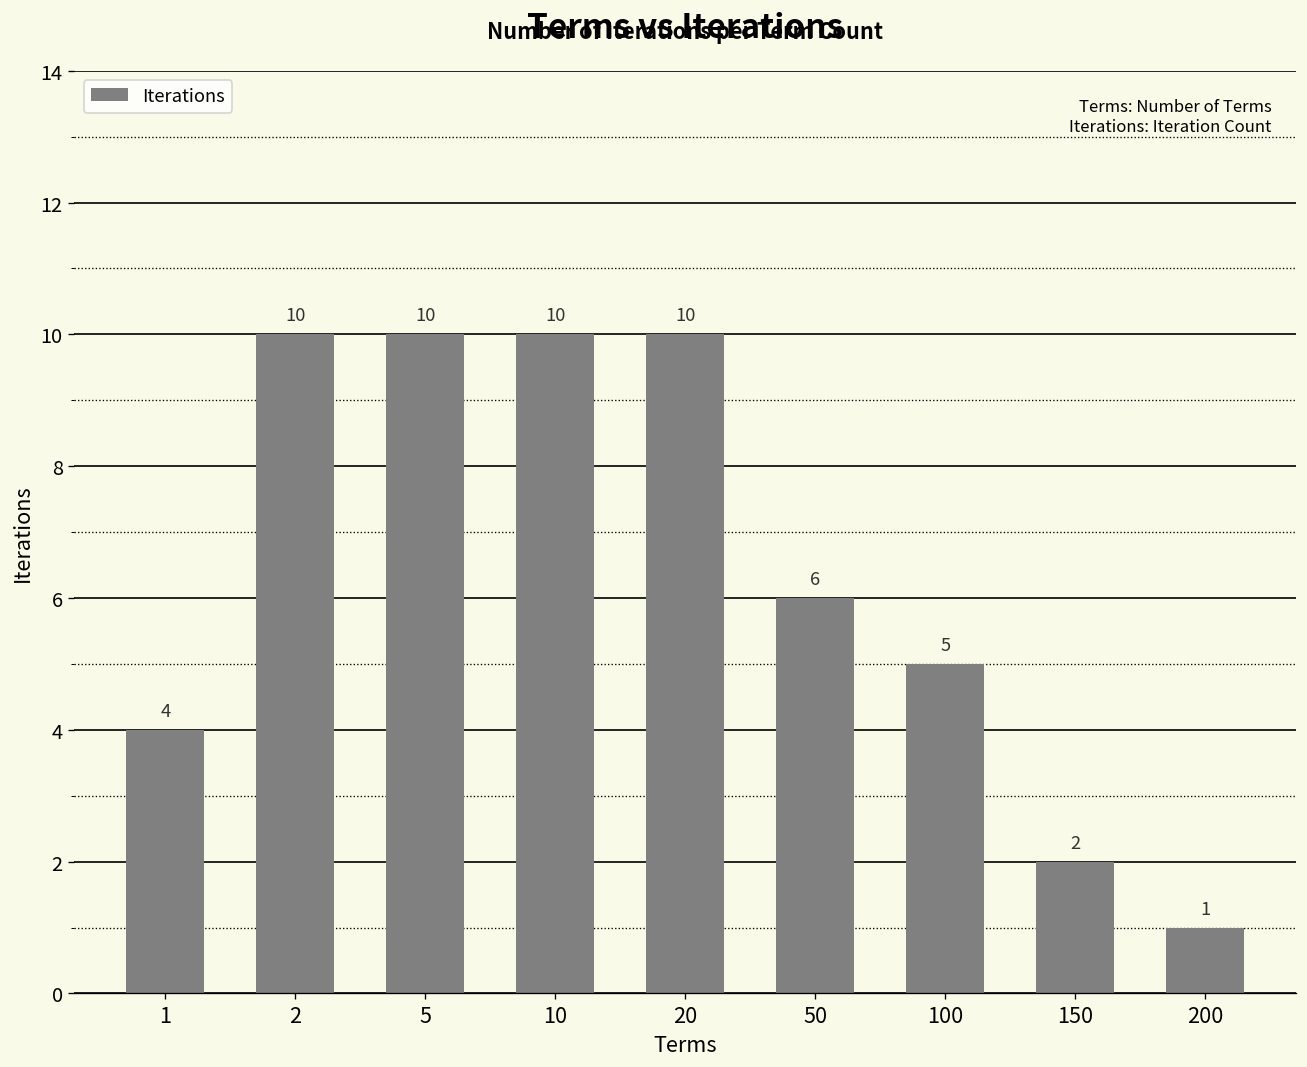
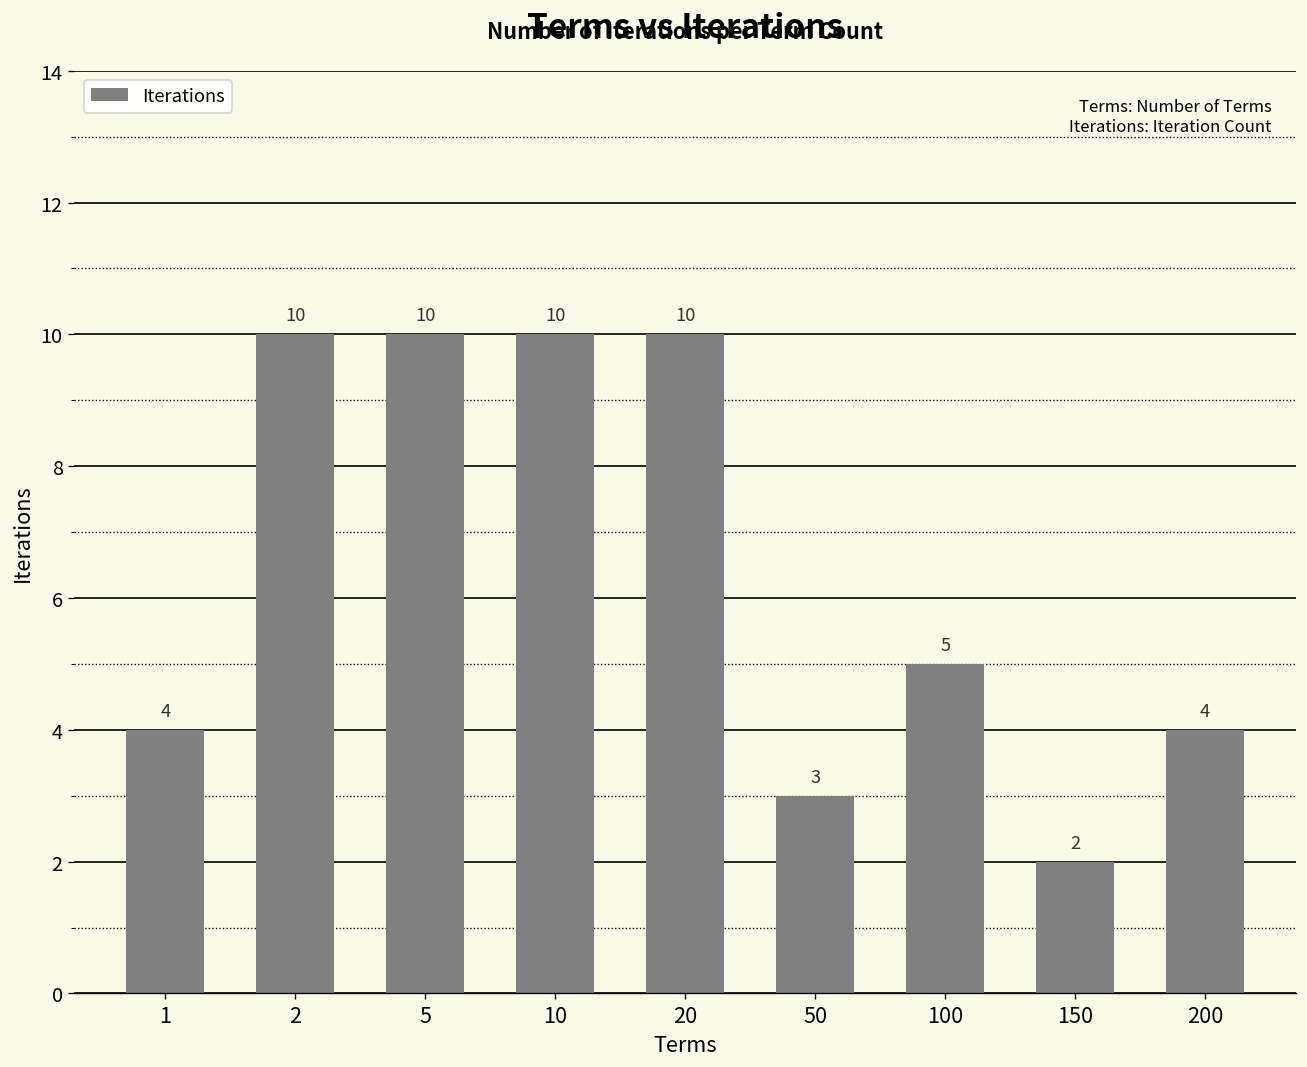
50: 6 -> 3
200: 1 -> 4
